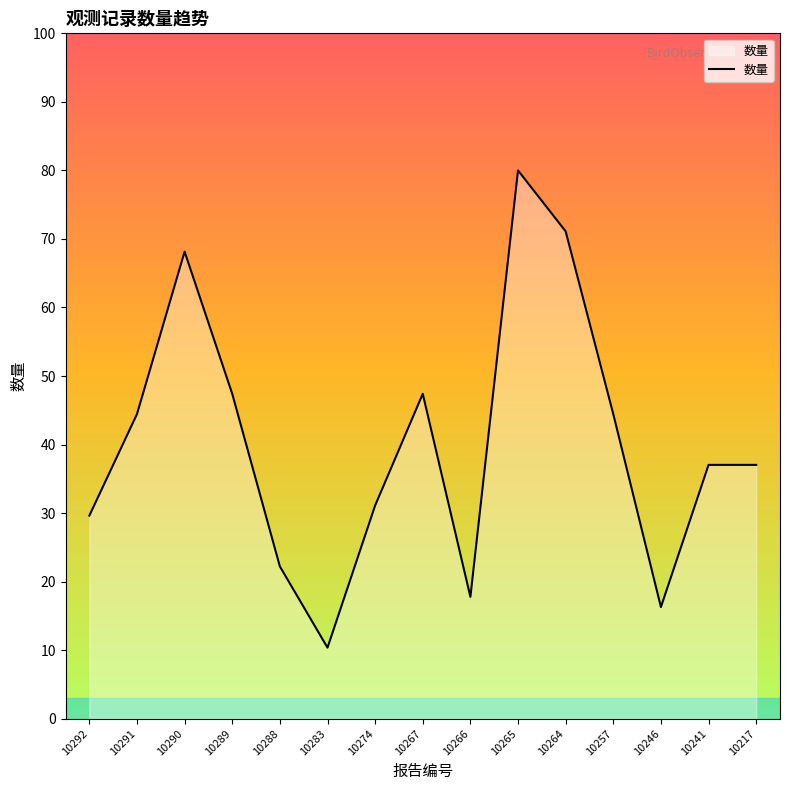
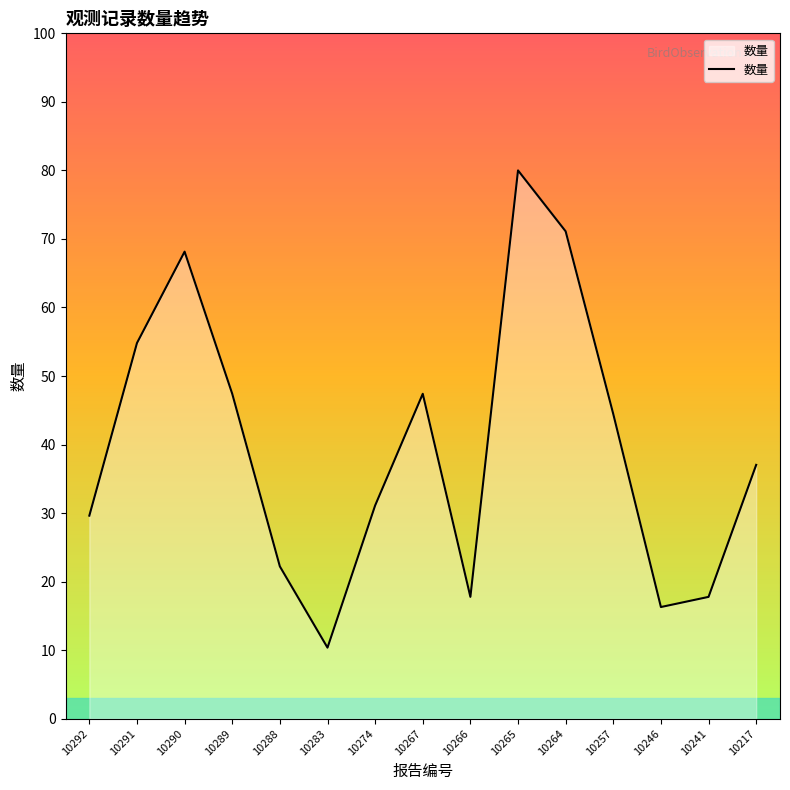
10291: 44 -> 55
10241: 37 -> 18
